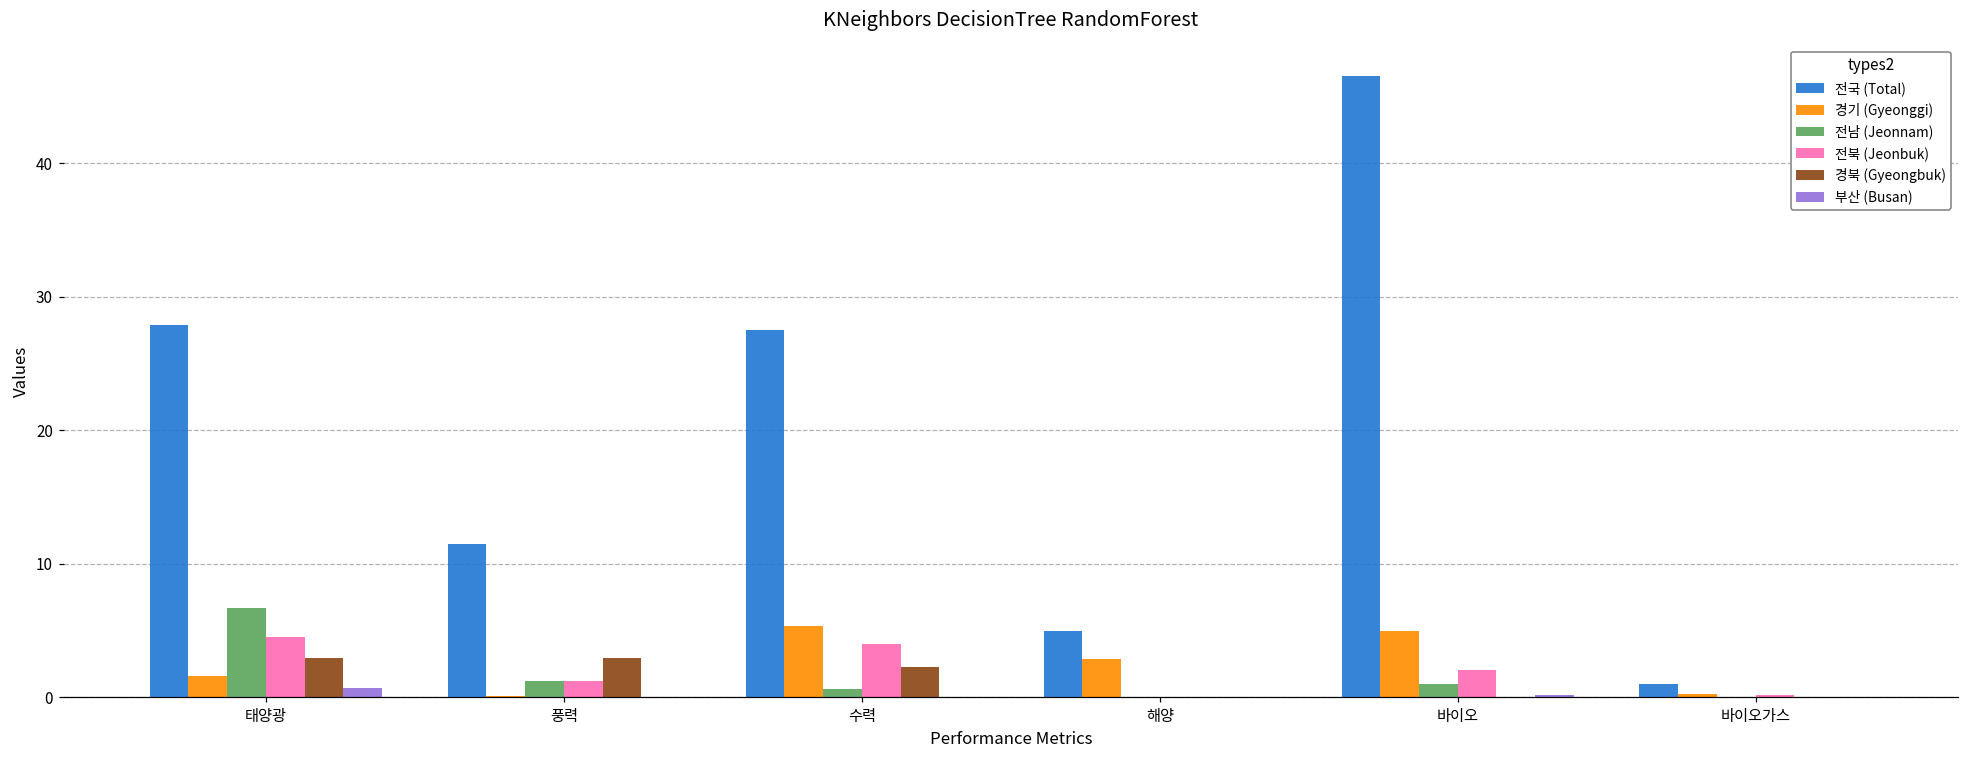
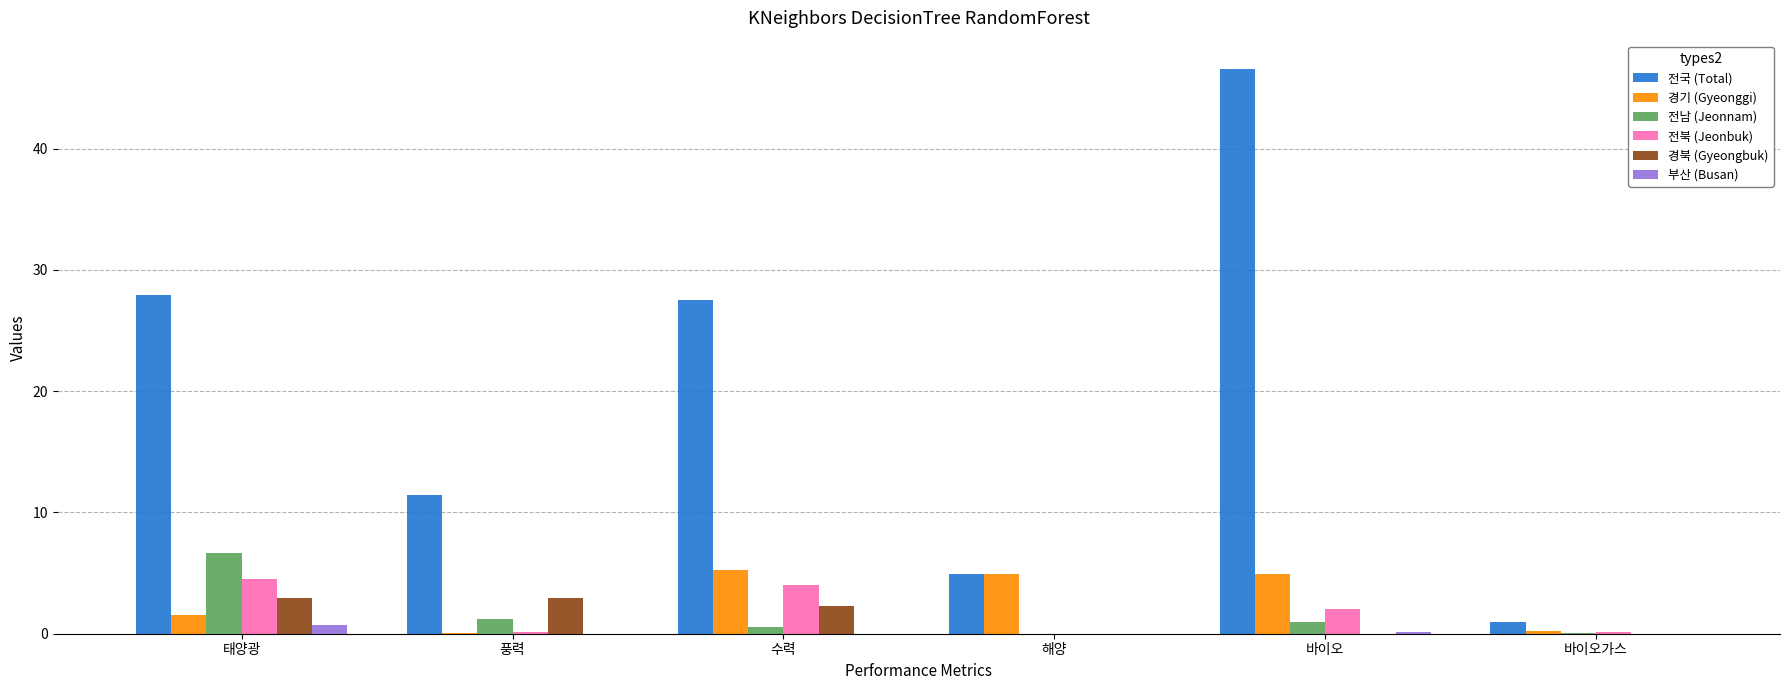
전북 (Jeonbuk), 풍력: 1.2 -> 0.1
경기 (Gyeonggi), 해양: 2.8 -> 4.9
